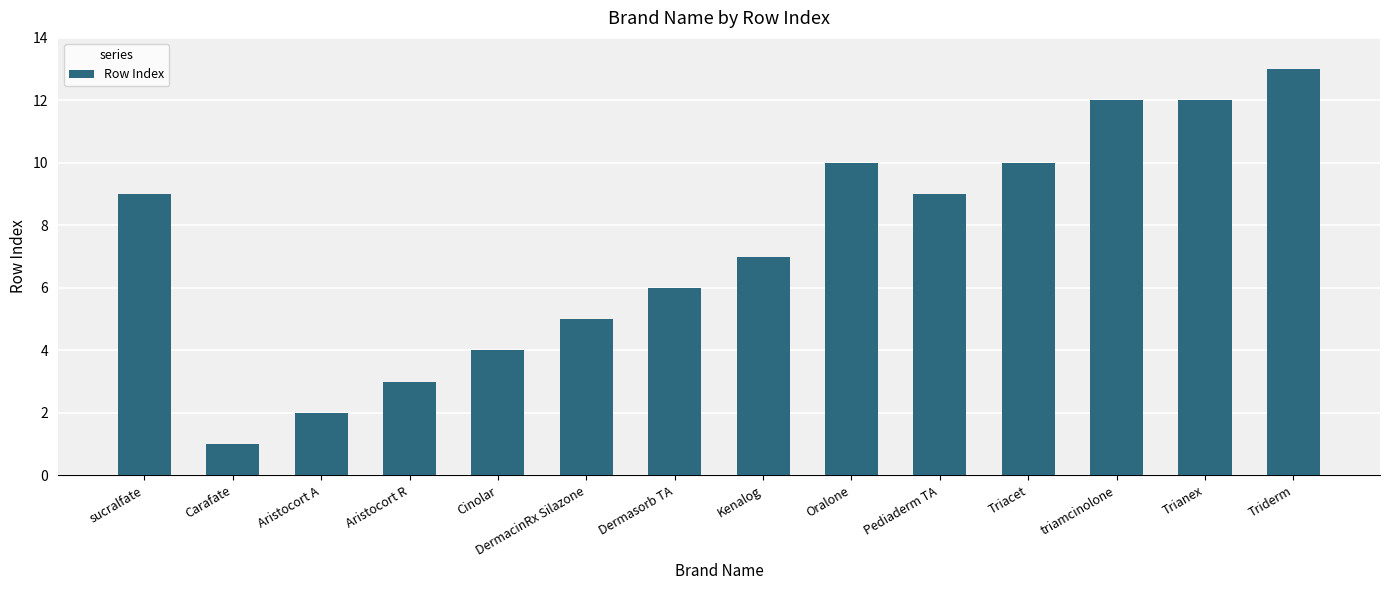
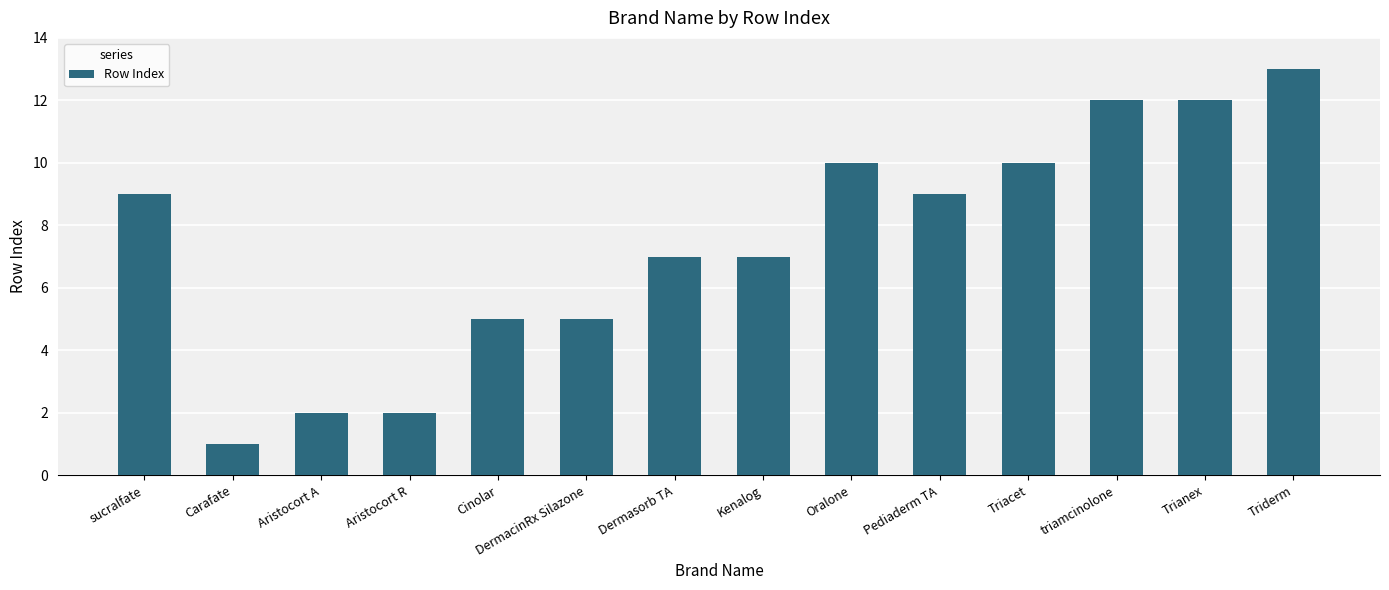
Aristocort R: 3 -> 2
Cinolar: 4 -> 5
Dermasorb TA: 6 -> 7
